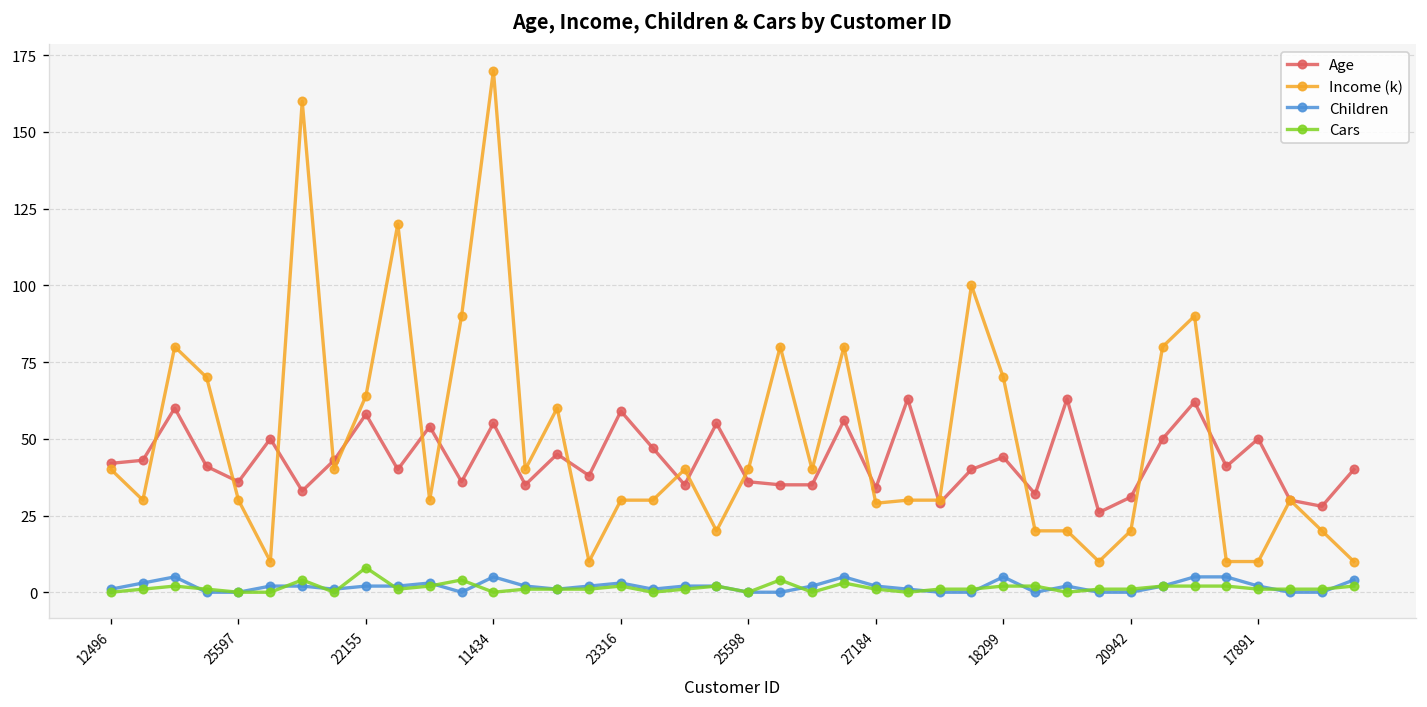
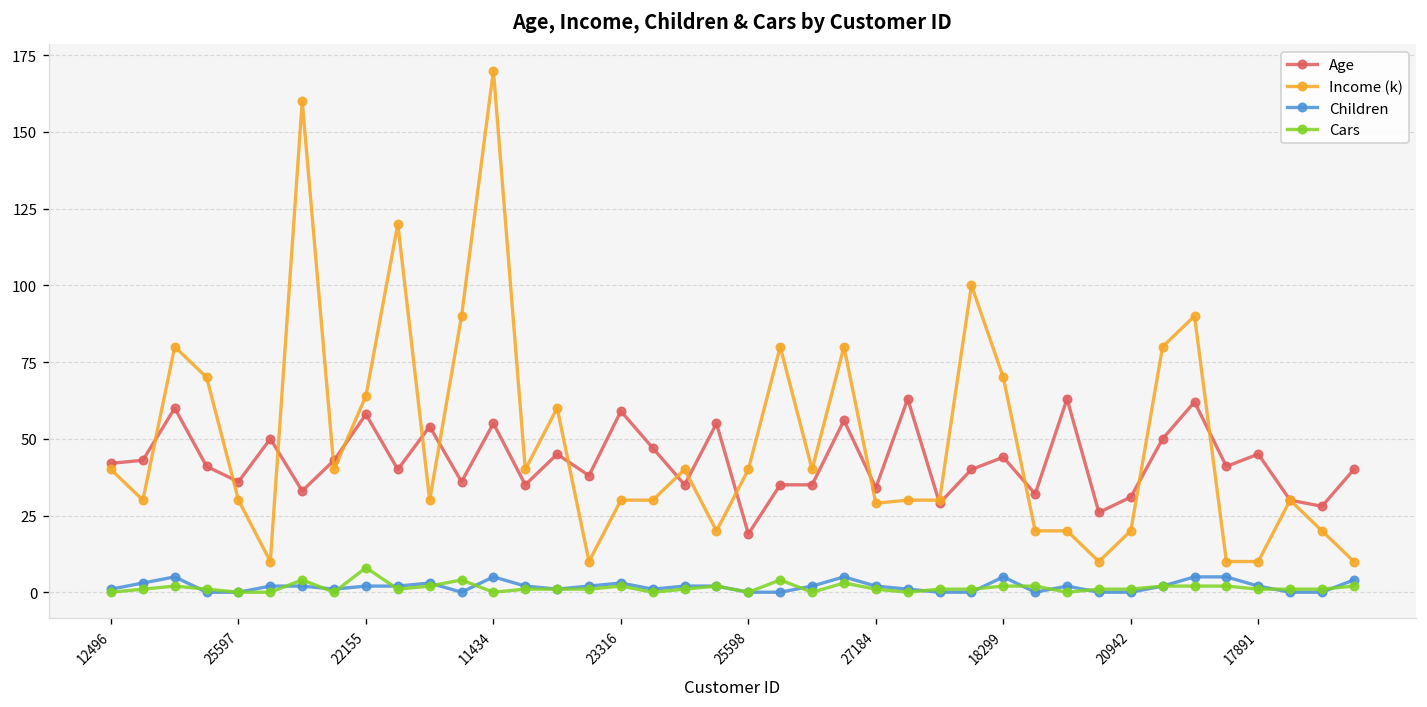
Age, 25598: 36 -> 19
Age, 17891: 50 -> 45
